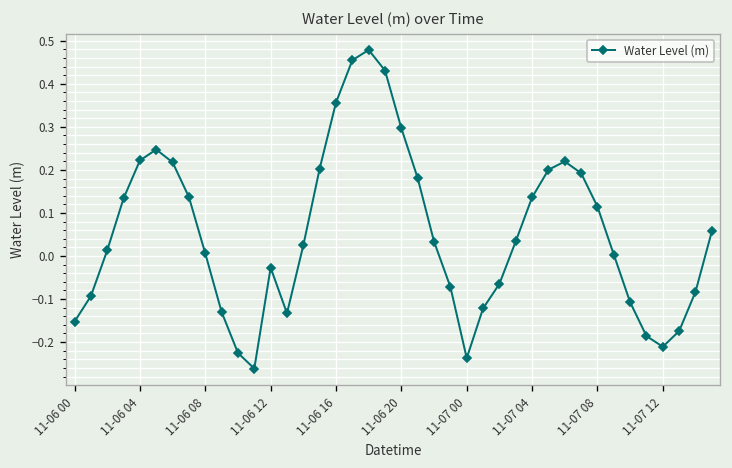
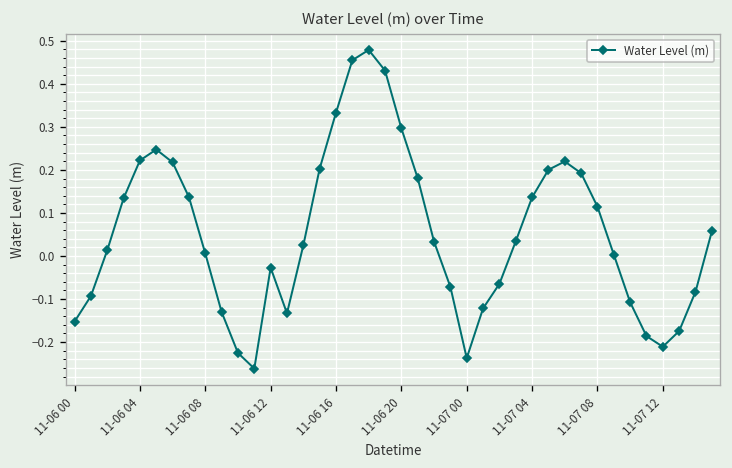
11-06 16: 0.36 -> 0.33
